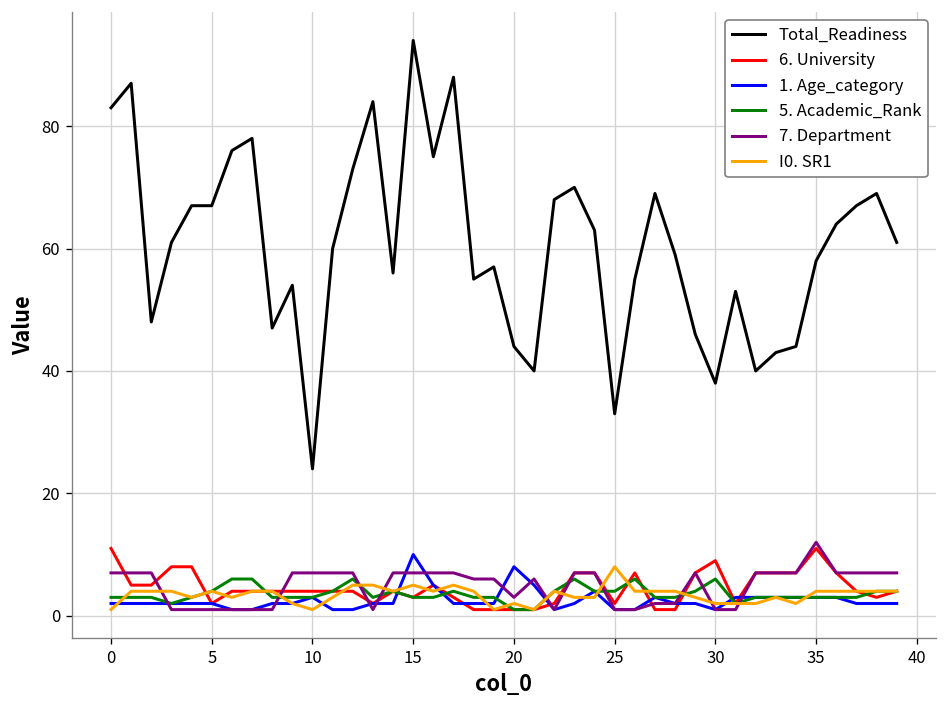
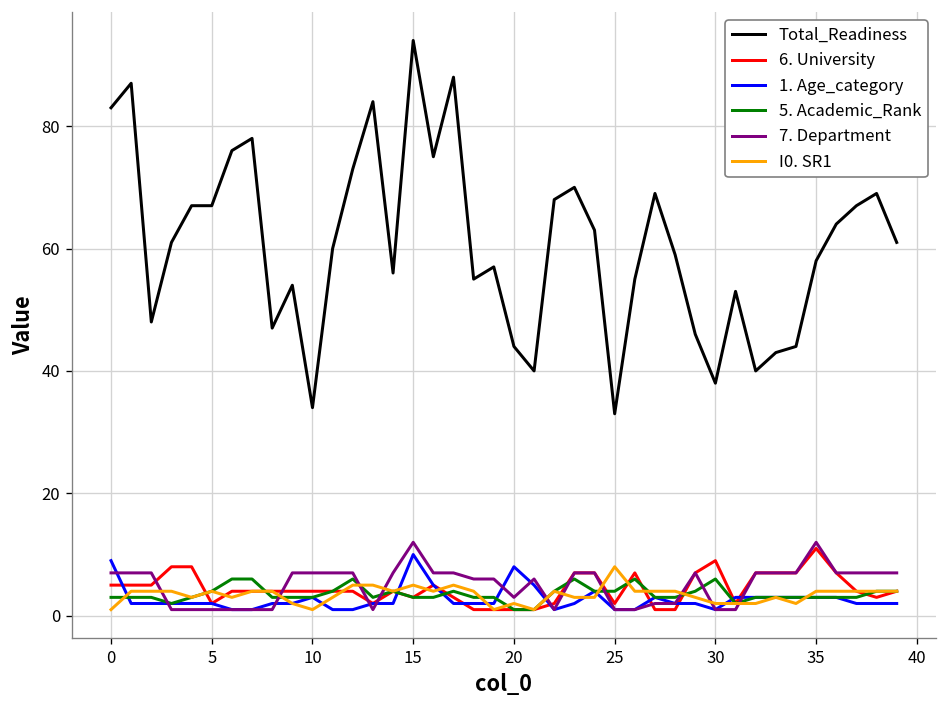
6. University, 0: 11 -> 5
1. Age_category, 0: 2 -> 9
Total_Readiness, 10: 24 -> 34
7. Department, 15: 7 -> 12
